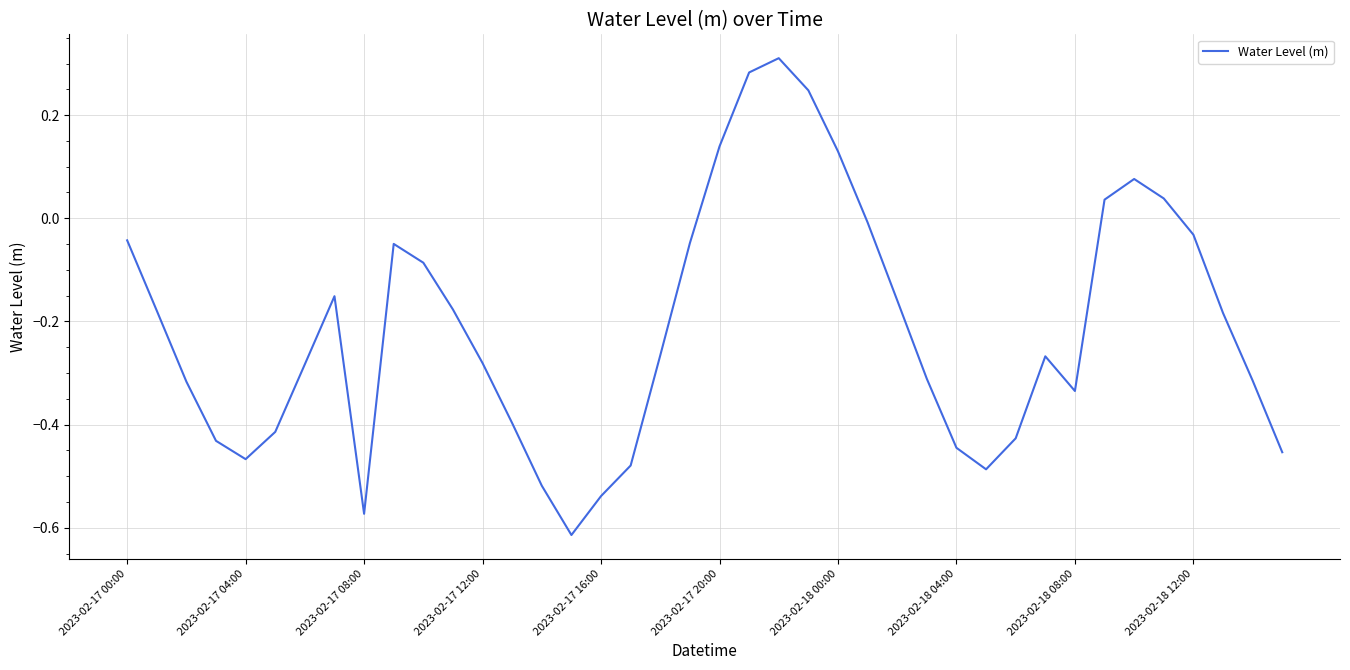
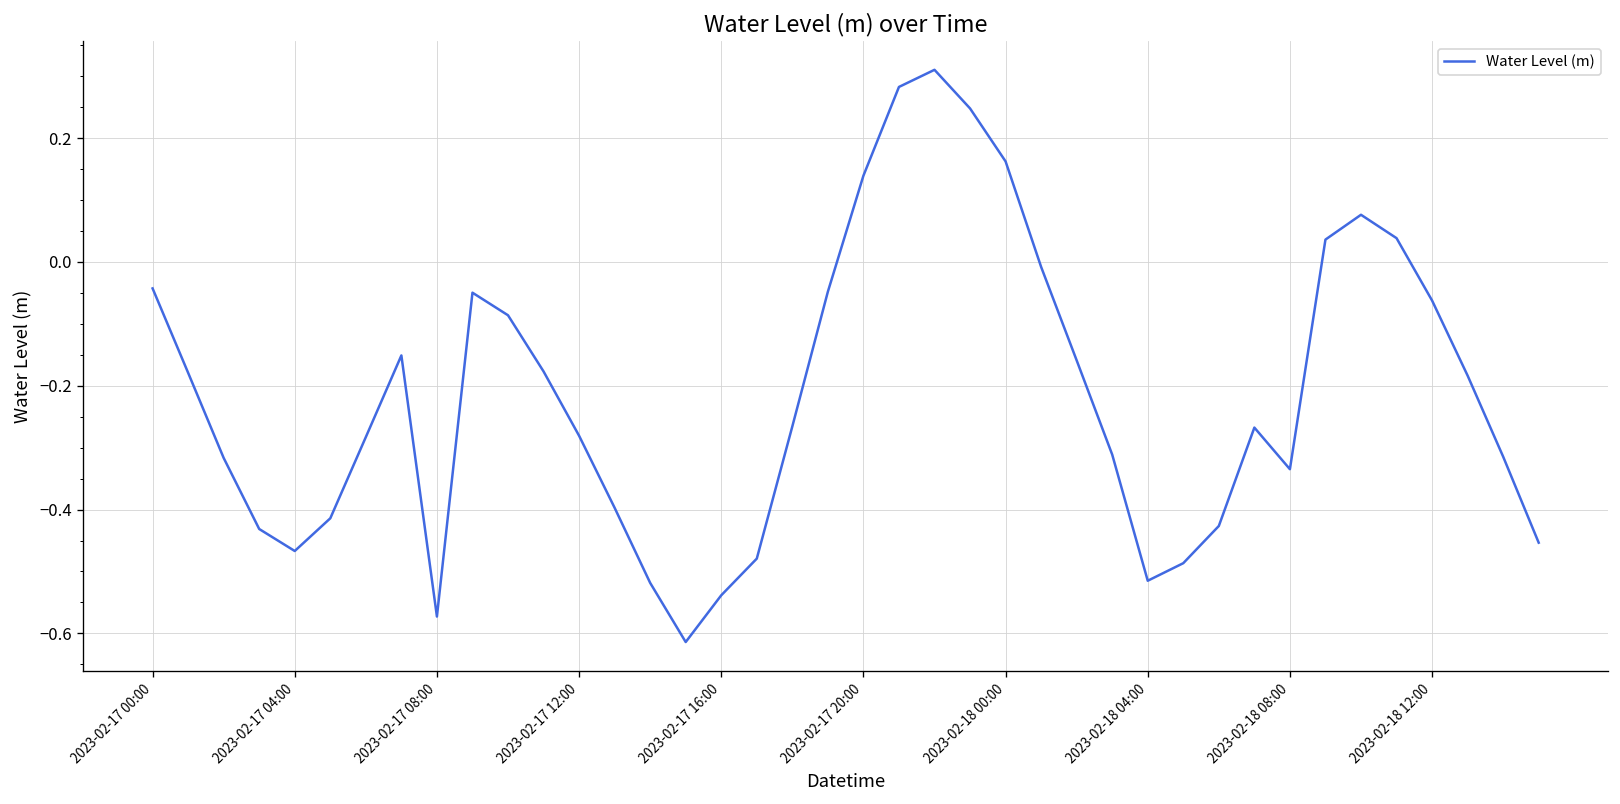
2023-02-18 00:00: 0.13 -> 0.16
2023-02-18 04:00: -0.44 -> -0.51
2023-02-18 12:00: -0.03 -> -0.06
